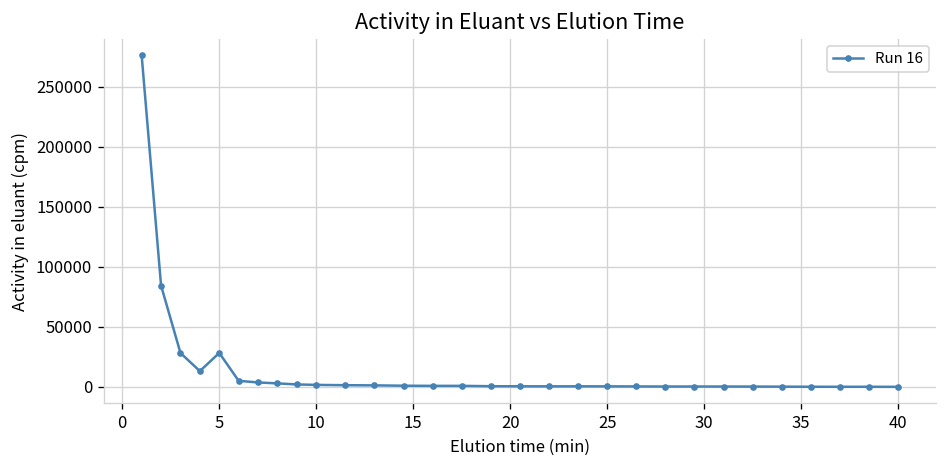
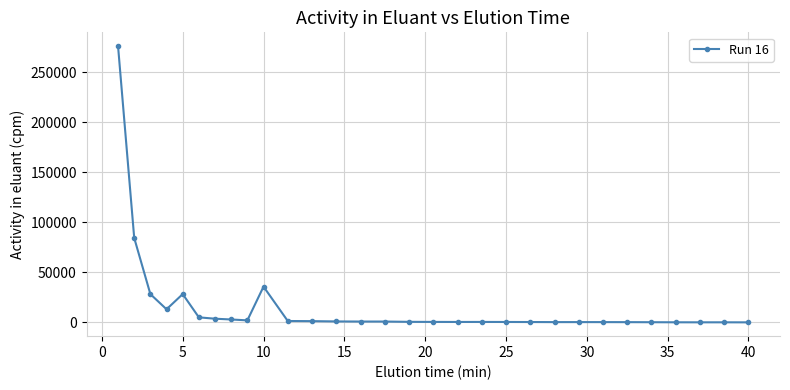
10: 2000 -> 36000
